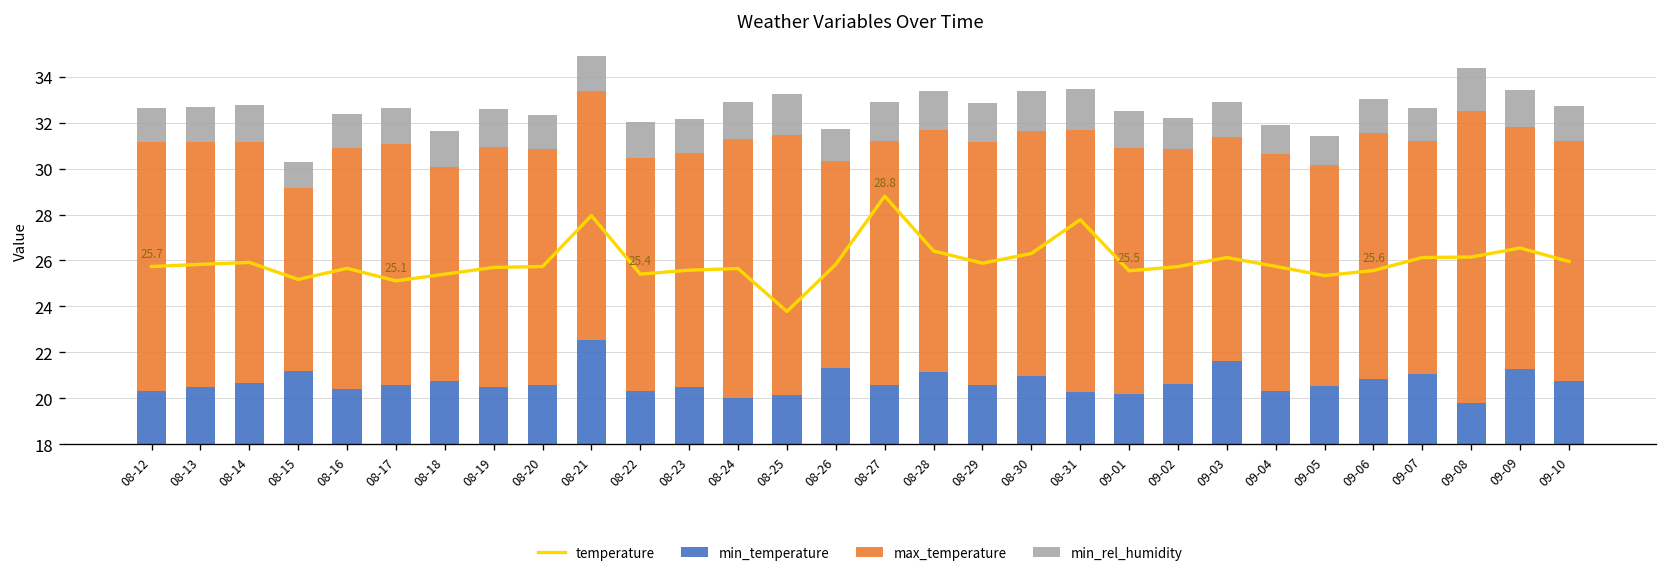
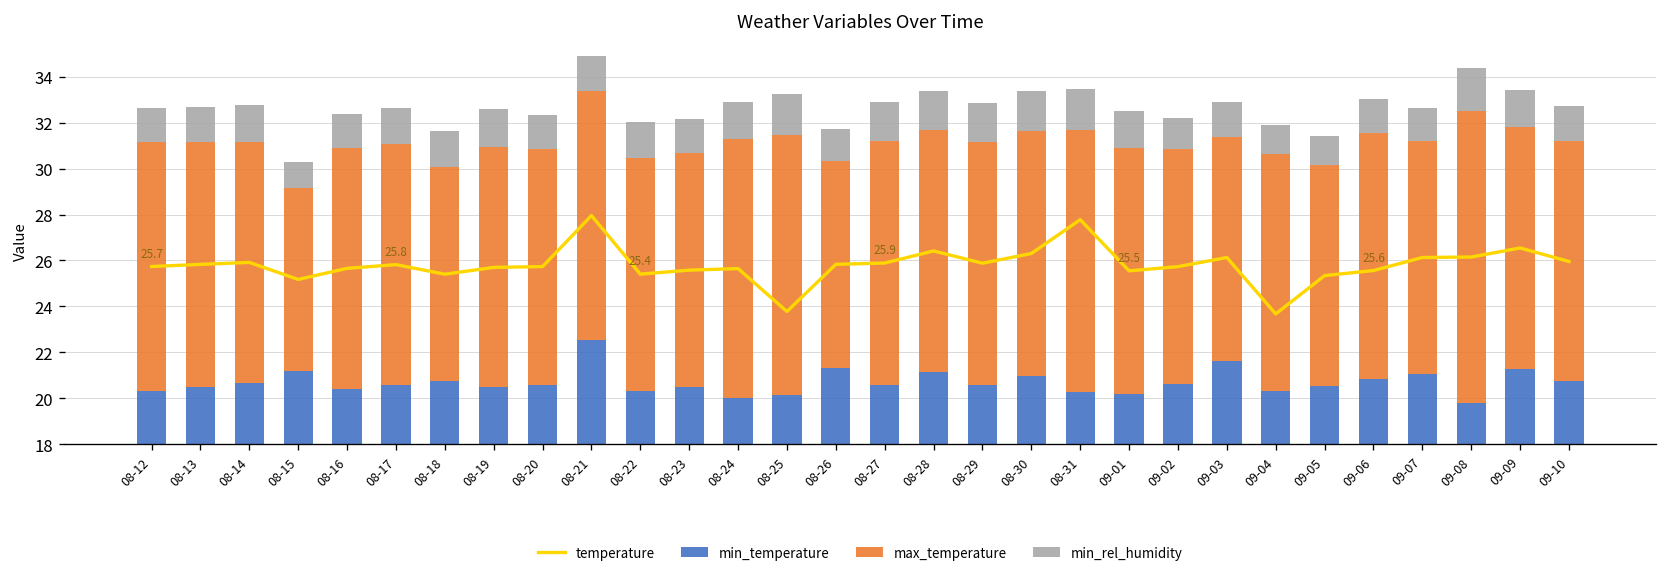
temperature, 08-17: 25.1 -> 25.8
temperature, 08-27: 28.8 -> 25.9
temperature, 09-04: 25.7 -> 23.7
